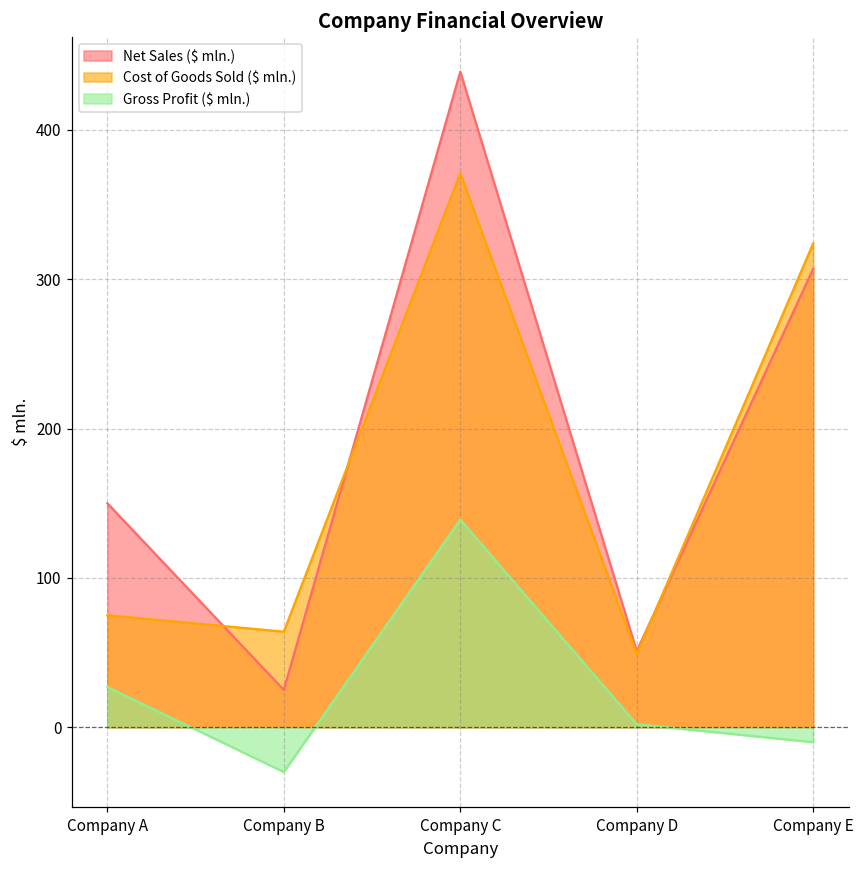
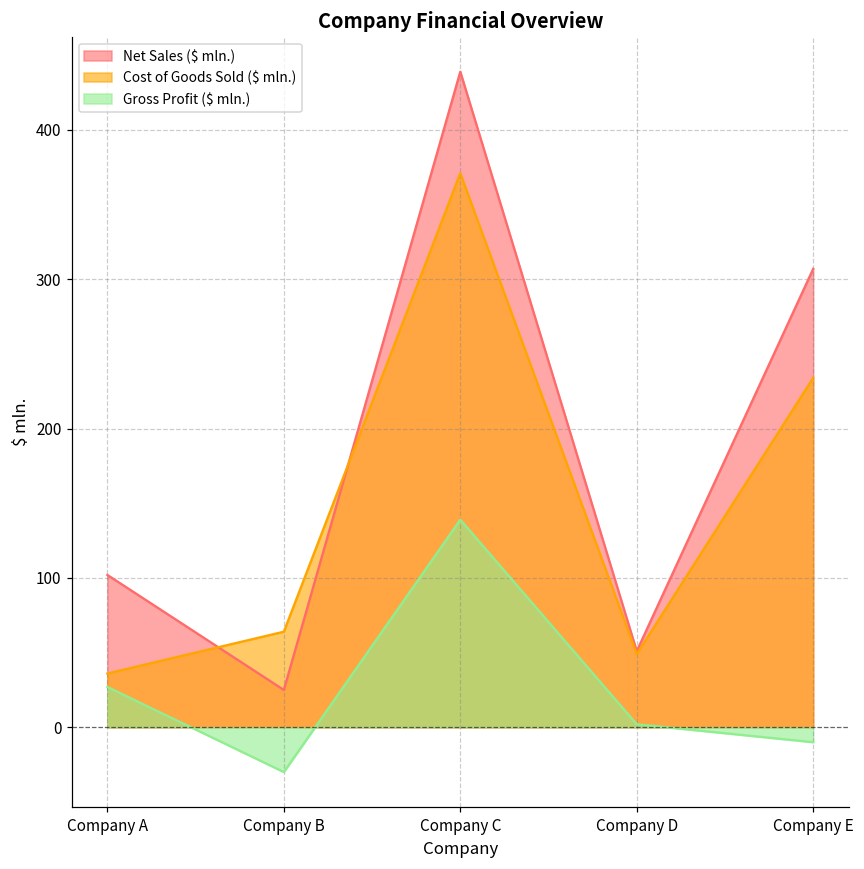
Net Sales ($ mln.), Company A: 150 -> 102
Cost of Goods Sold ($ mln.), Company A: 75 -> 36
Cost of Goods Sold ($ mln.), Company E: 324 -> 234
